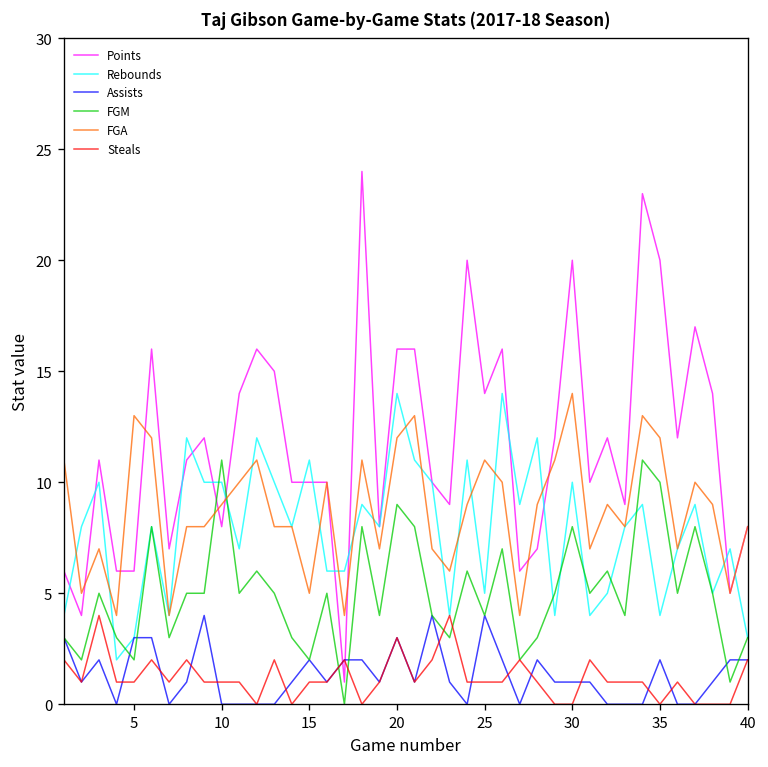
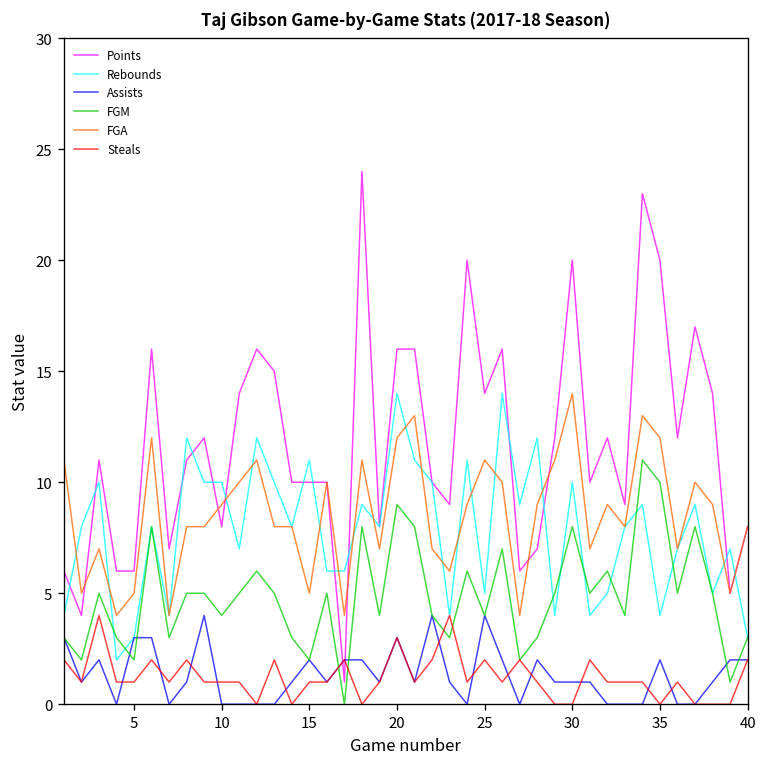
FGA, 5: 13 -> 5
FGM, 10: 11 -> 4
Steals, 25: 1 -> 2
